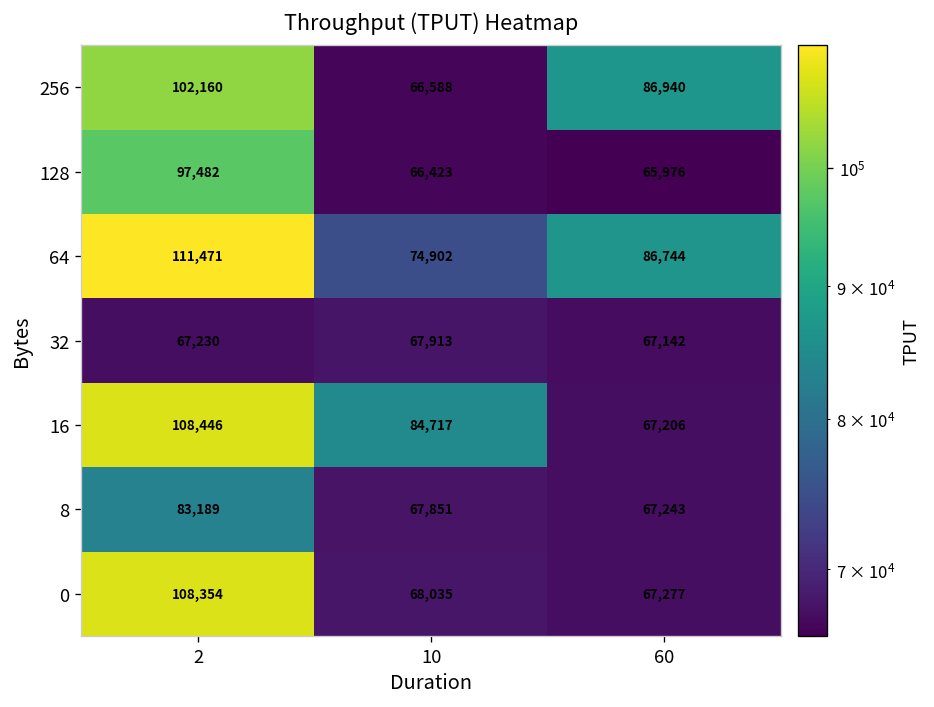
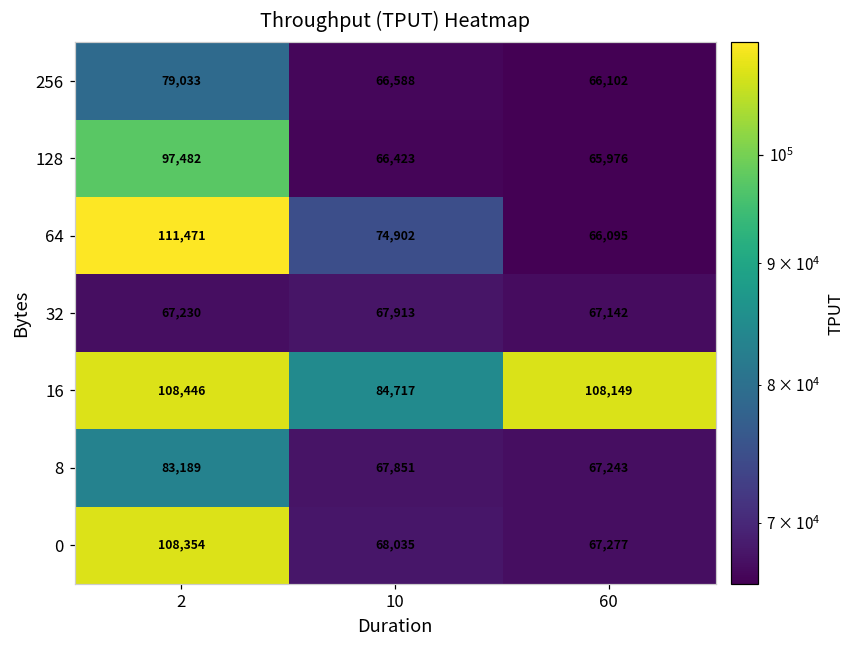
256, 2: 102,160 -> 79,033
256, 60: 86,940 -> 66,102
64, 60: 86,744 -> 66,095
16, 60: 67,206 -> 108,149
